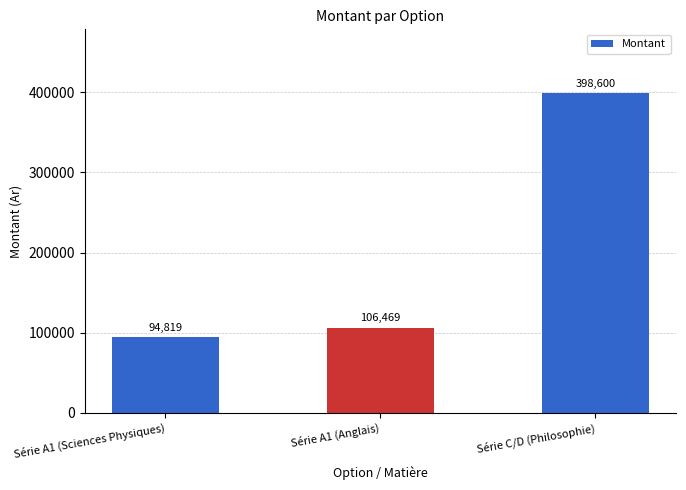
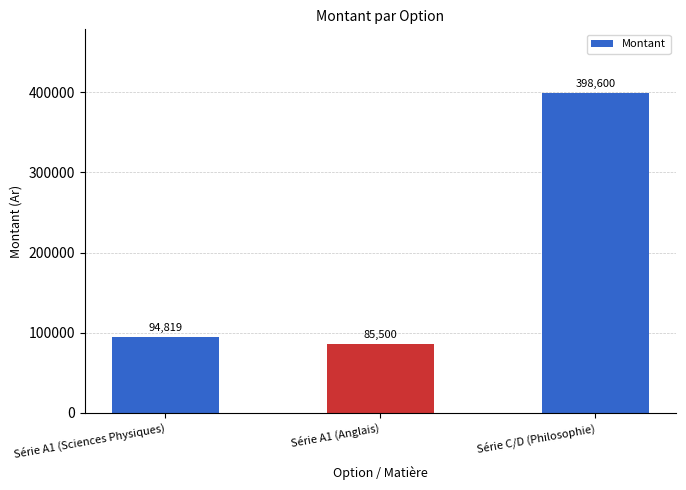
Série A1 (Anglais): 106,469 -> 85,500
